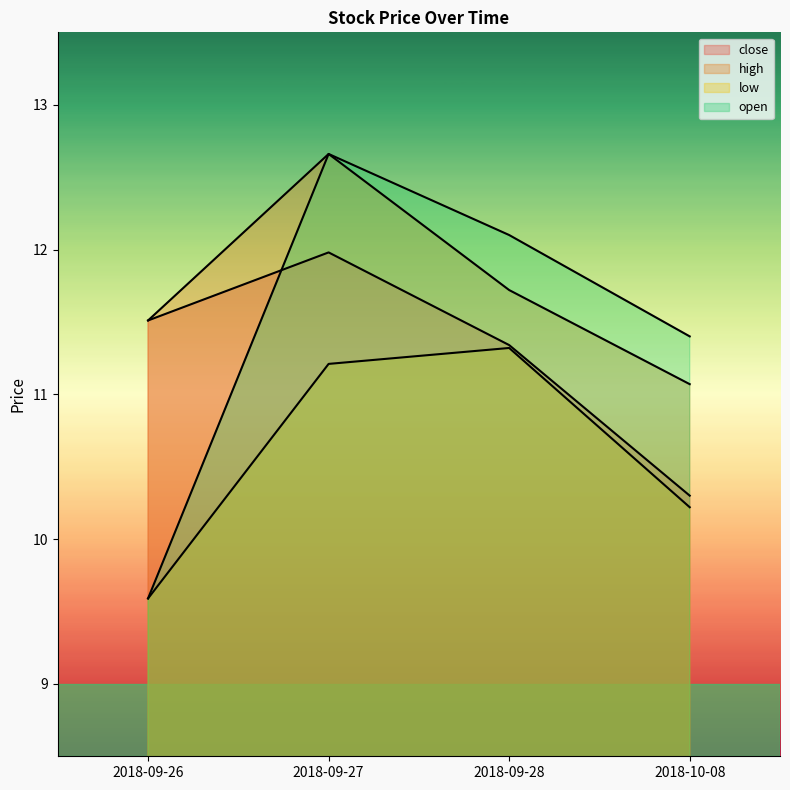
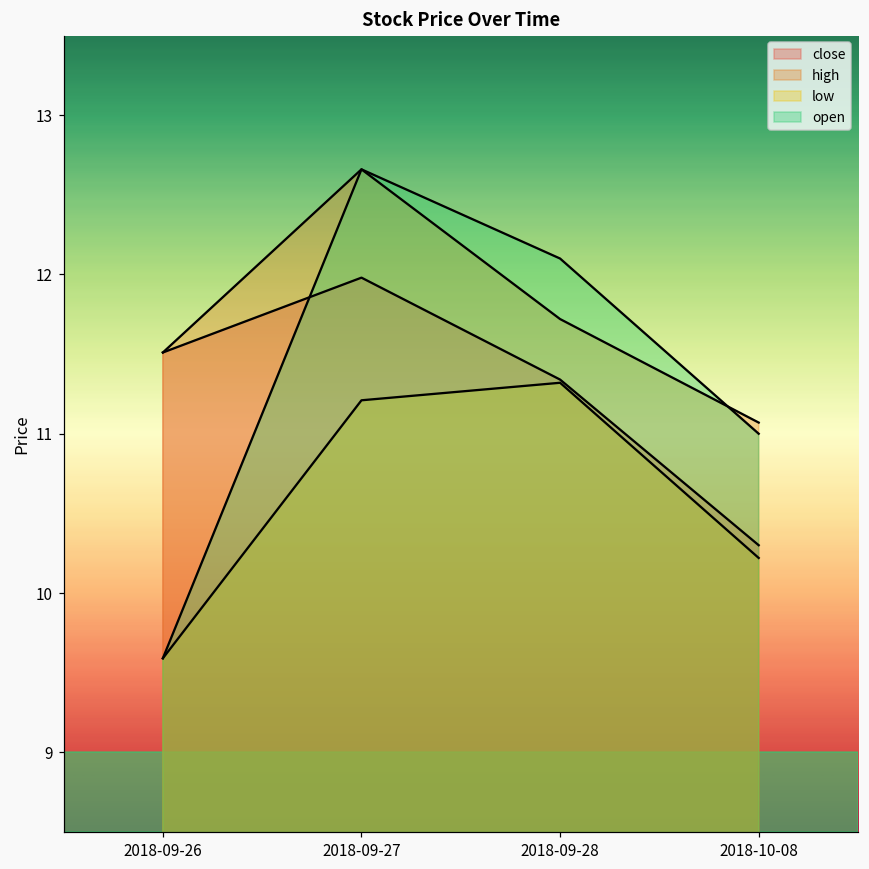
open, 2018-10-08: 11.4 -> 11.0
